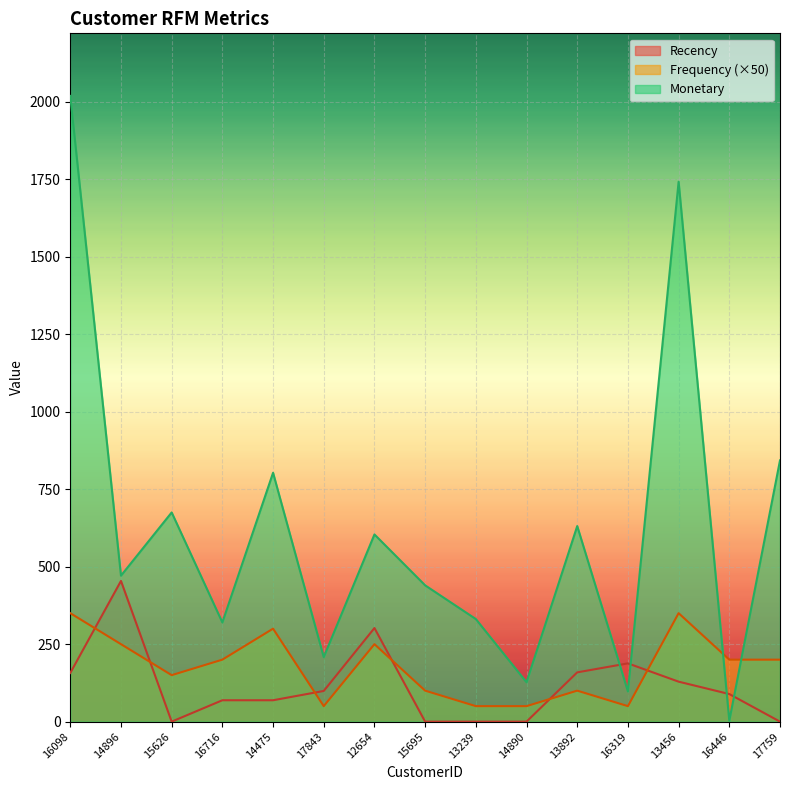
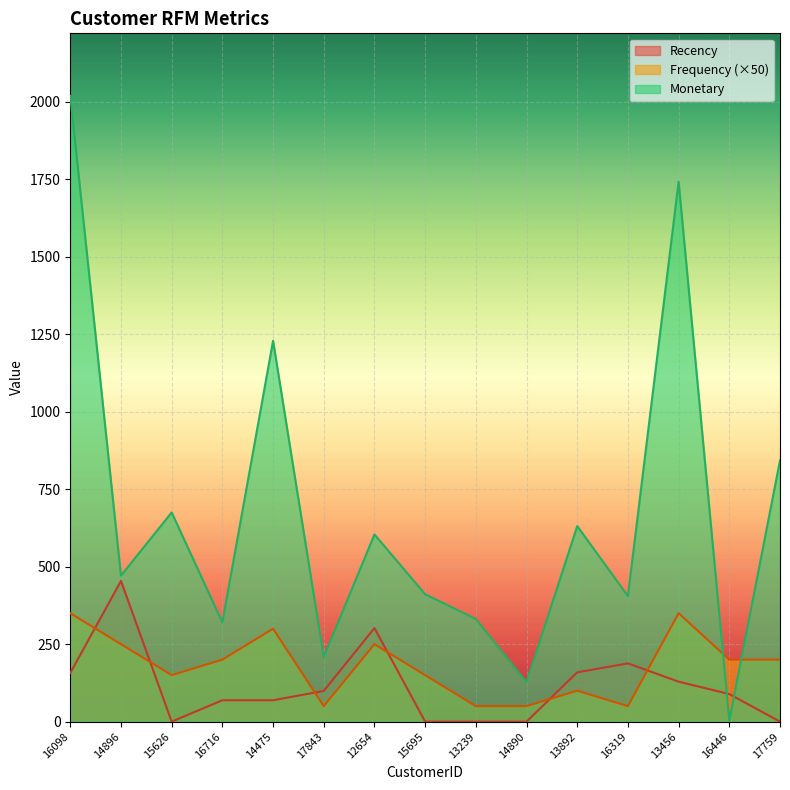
Monetary, 14475: 800 -> 1230
Frequency (×50), 15695: 100 -> 150
Monetary, 15695: 440 -> 410
Monetary, 16319: 100 -> 410
